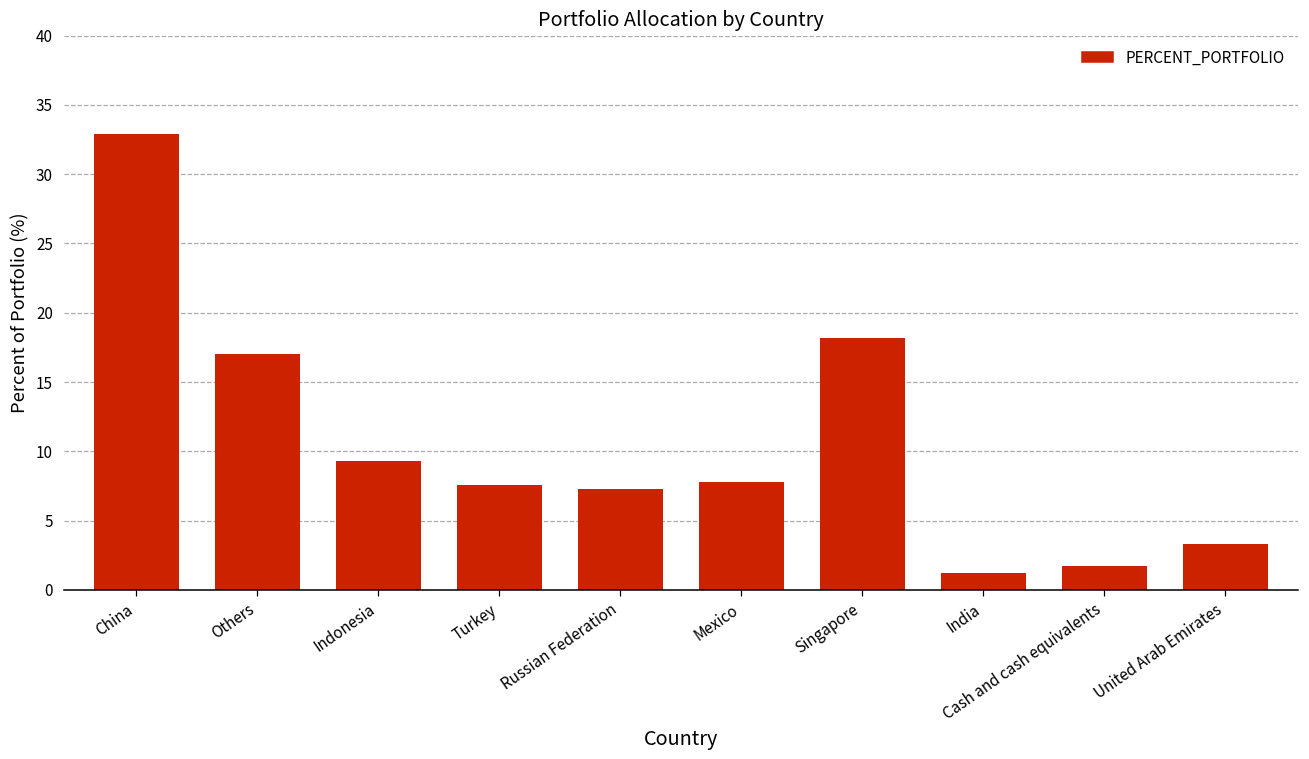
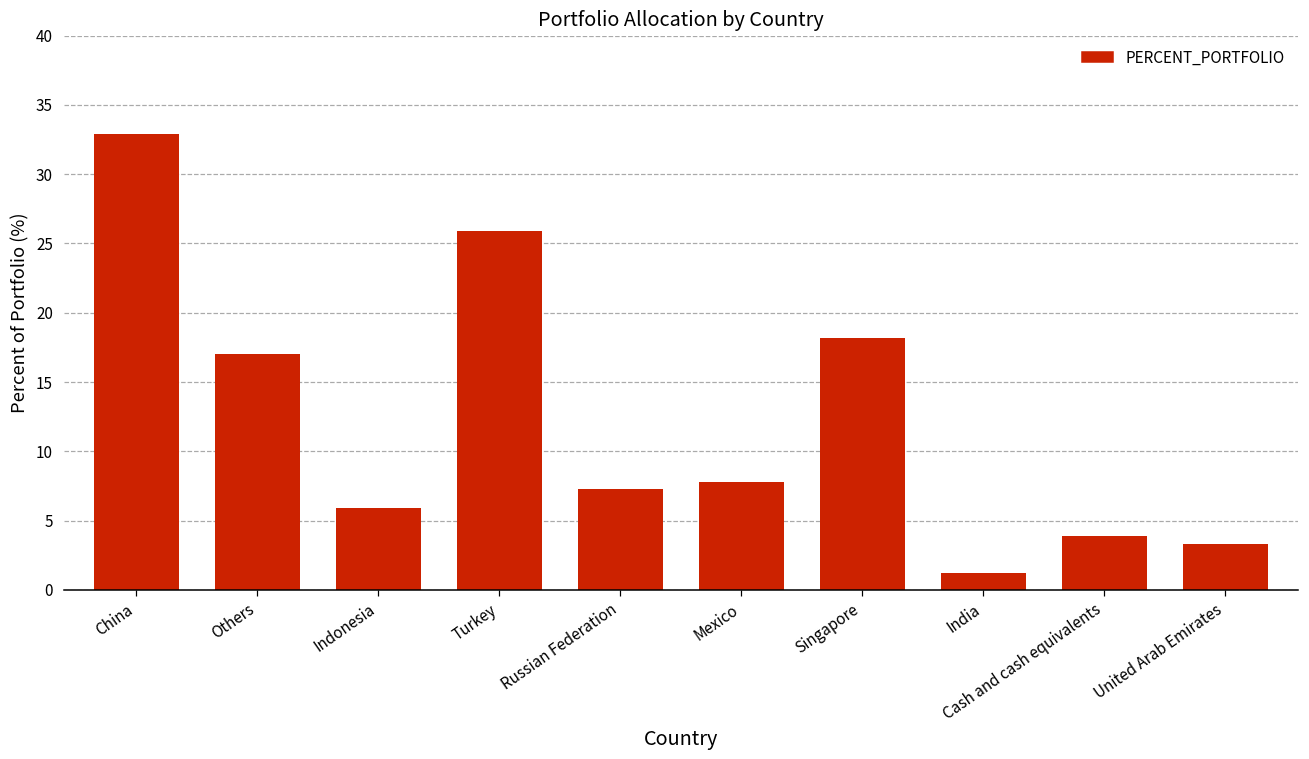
Indonesia: 9.3 -> 5.9
Turkey: 7.6 -> 25.9
Cash and cash equivalents: 1.7 -> 3.9
